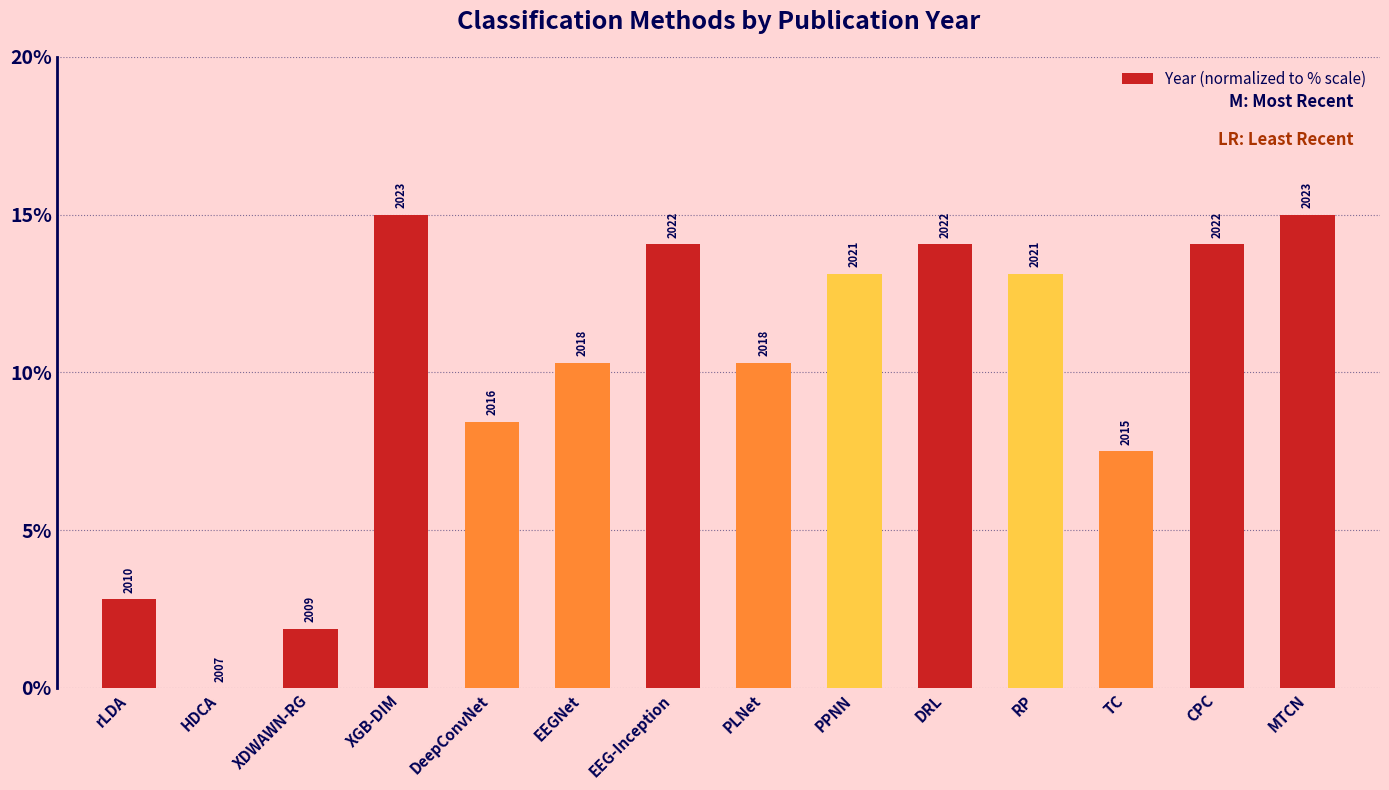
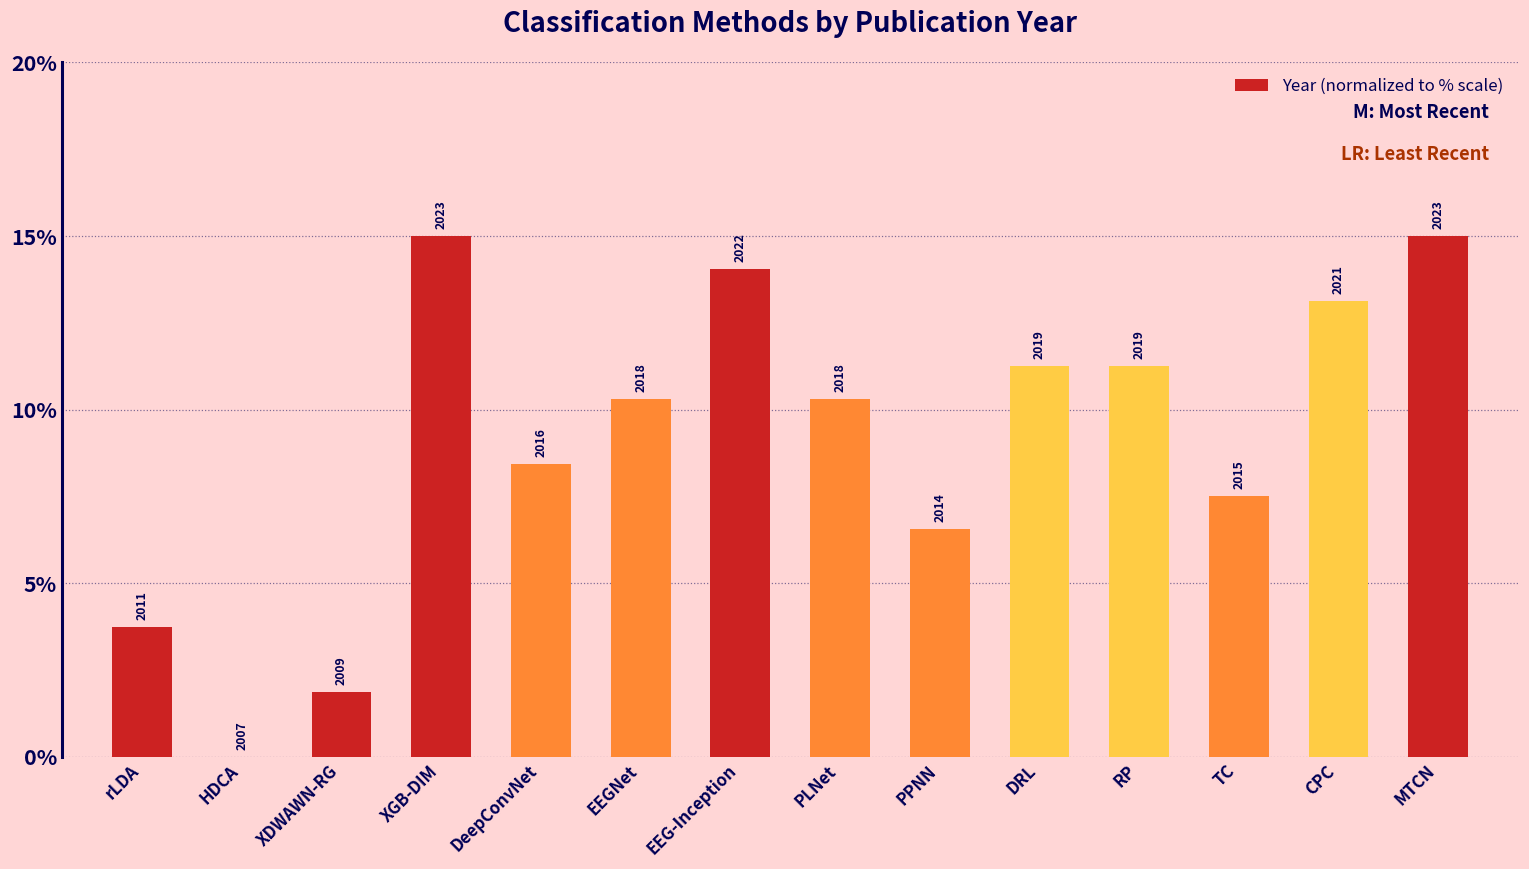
rLDA: 2010 -> 2011
PPNN: 2021 -> 2014
DRL: 2022 -> 2019
RP: 2021 -> 2019
CPC: 2022 -> 2021
